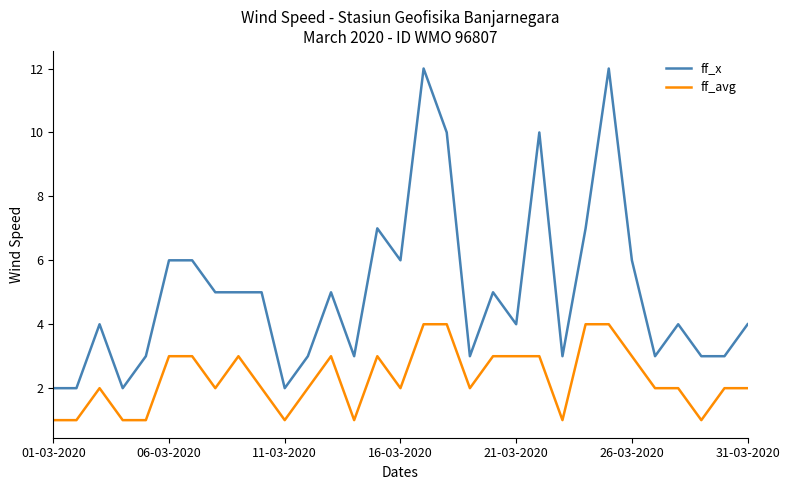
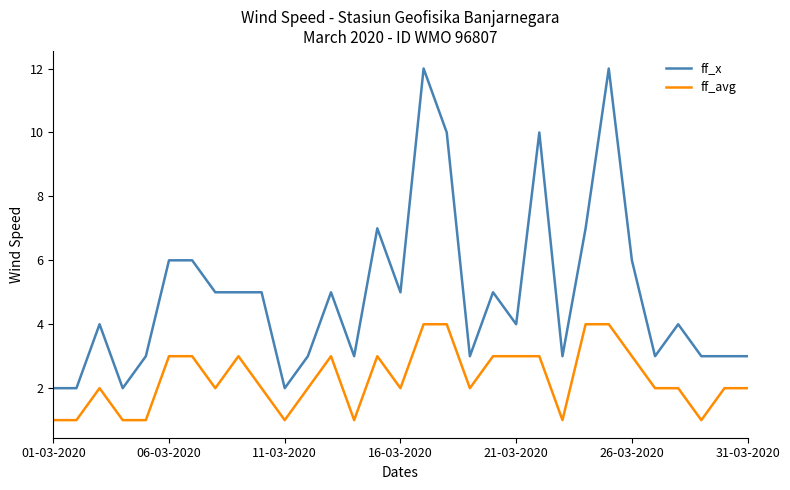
ff_x, 16-03-2020: 6 -> 5
ff_x, 31-03-2020: 4 -> 3
